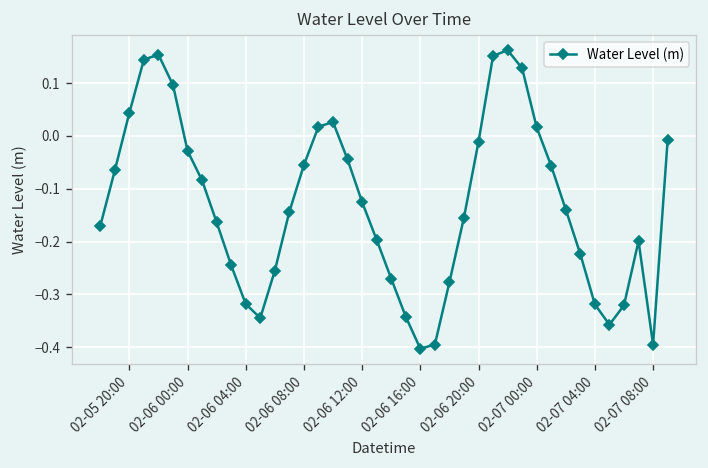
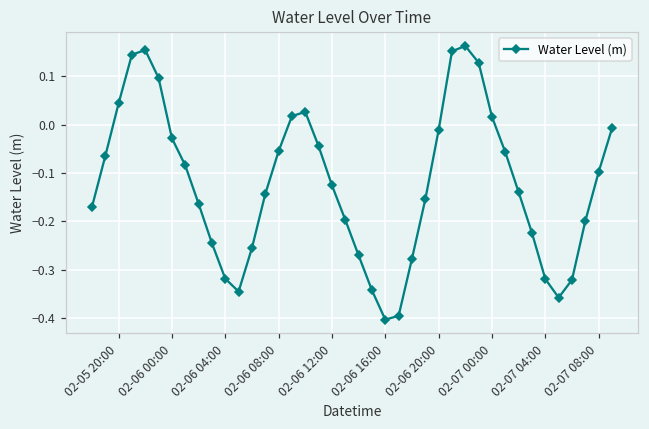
02-07 08:00: -0.39 -> -0.10
